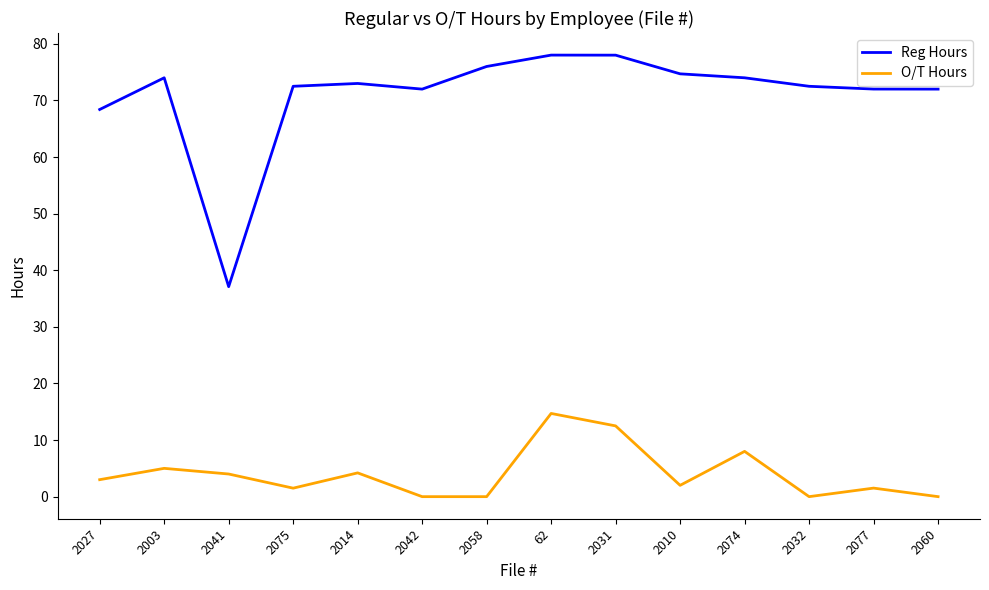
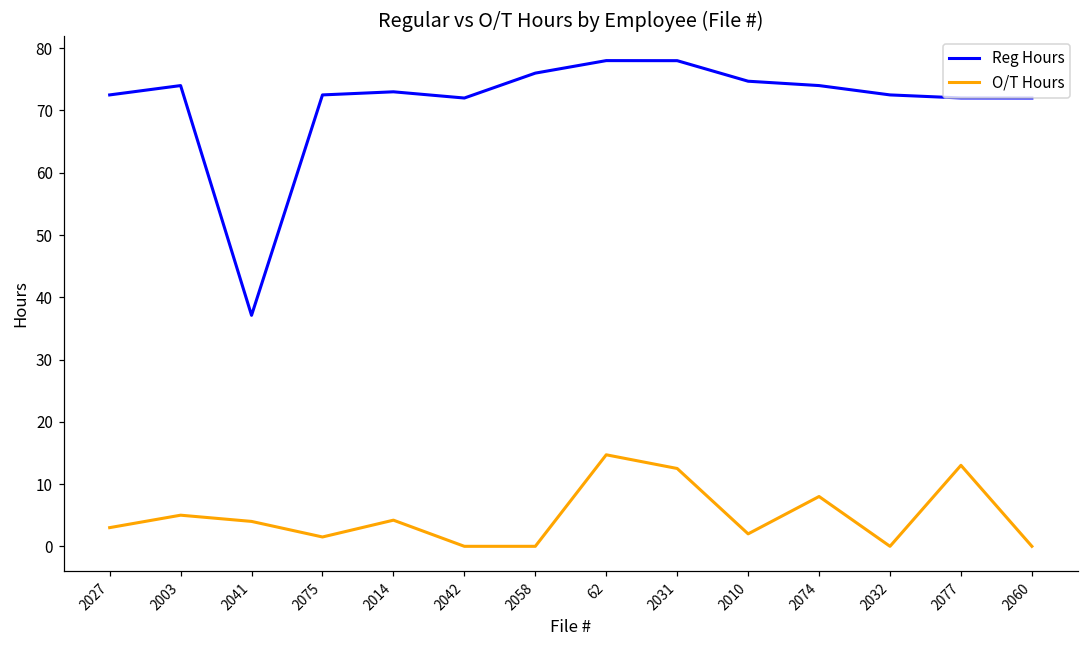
Reg Hours, 2027: 68 -> 73
O/T Hours, 2077: 2 -> 13
